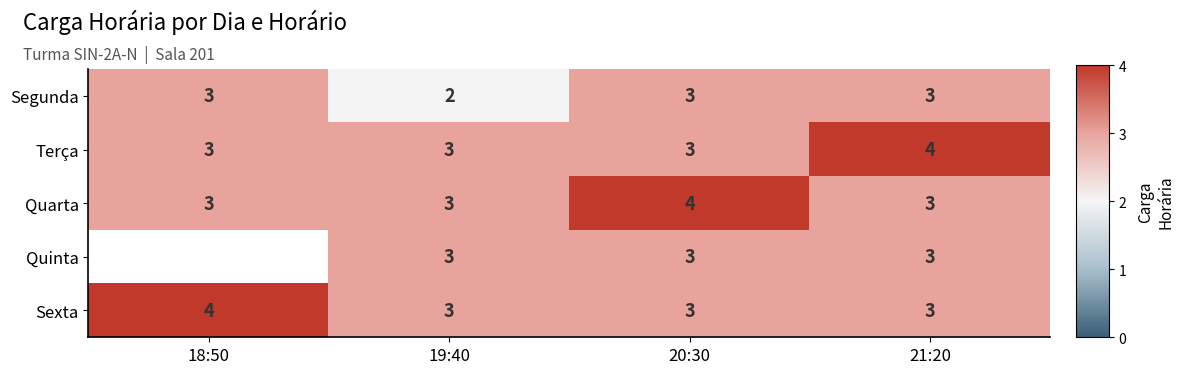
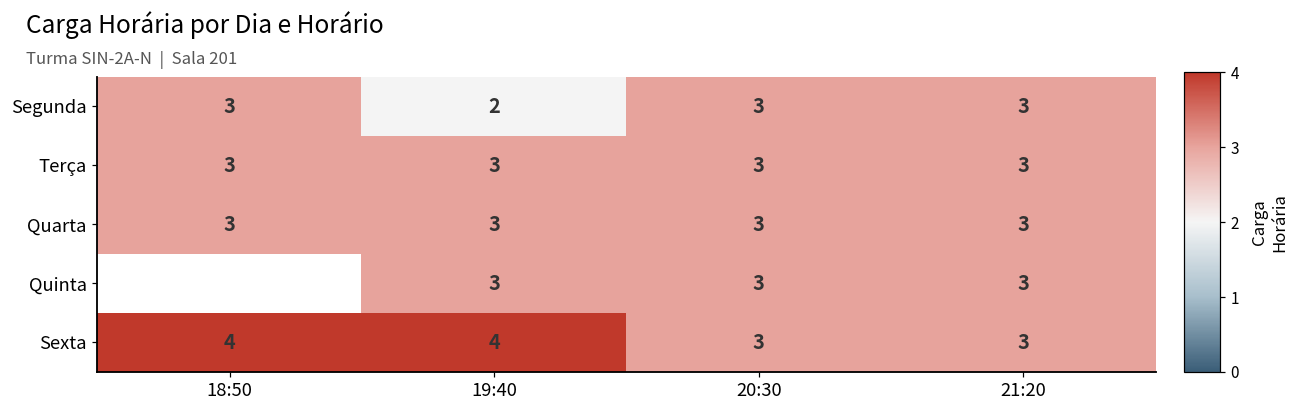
Terça, 21:20: 4 -> 3
Quarta, 20:30: 4 -> 3
Sexta, 19:40: 3 -> 4
